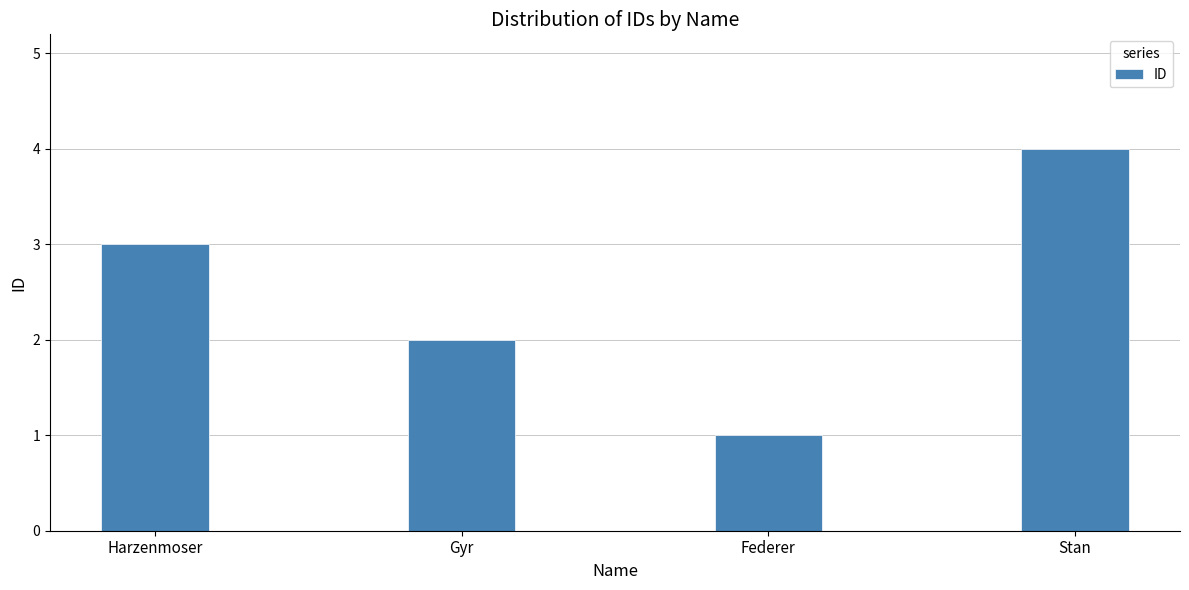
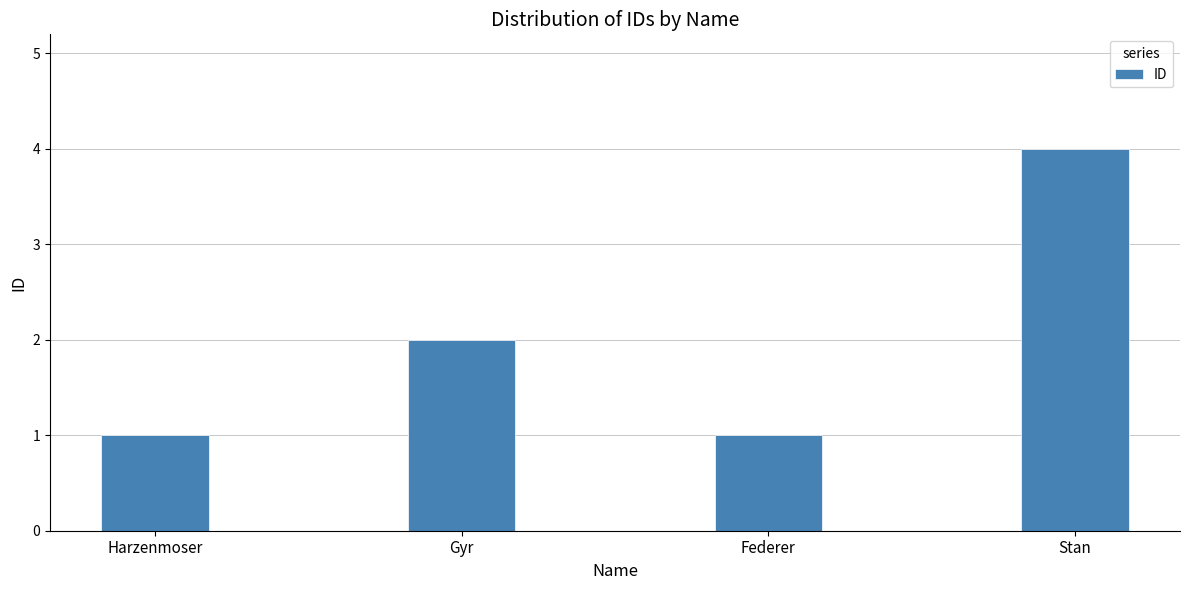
Harzenmoser: 3 -> 1
